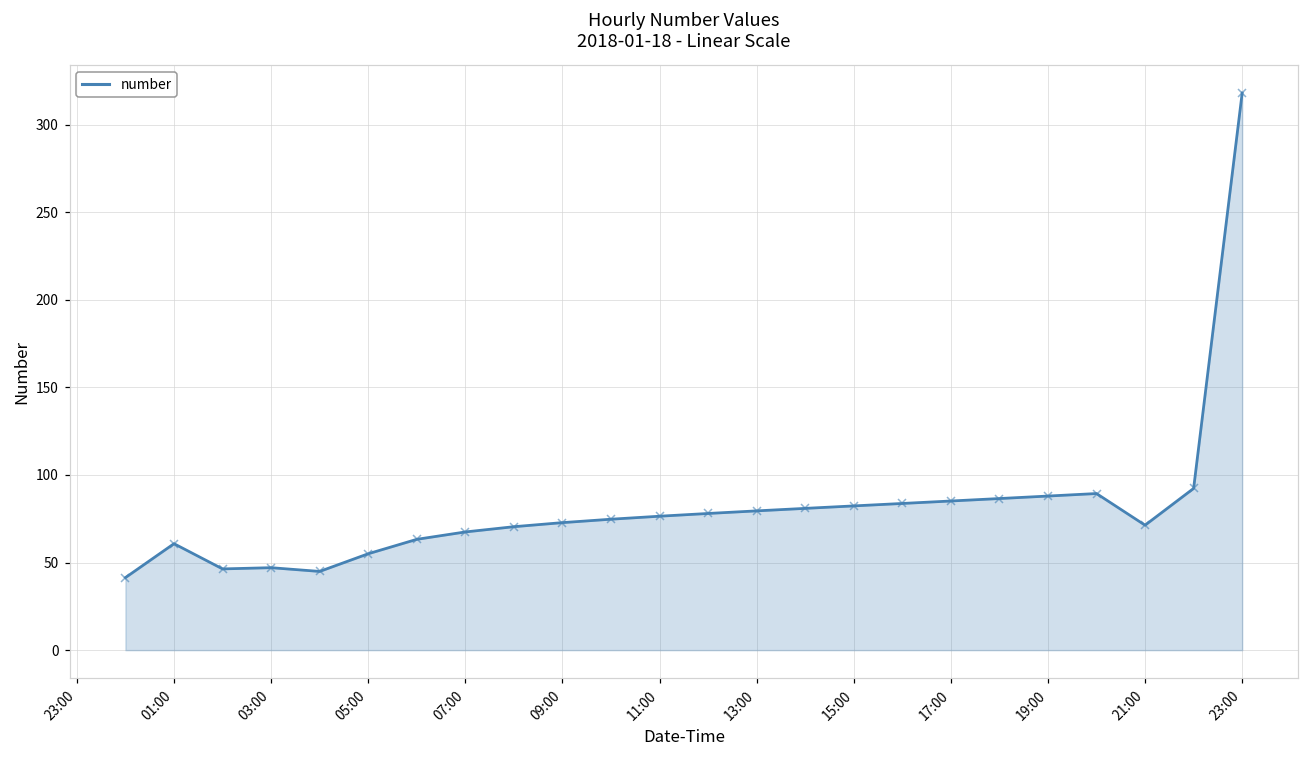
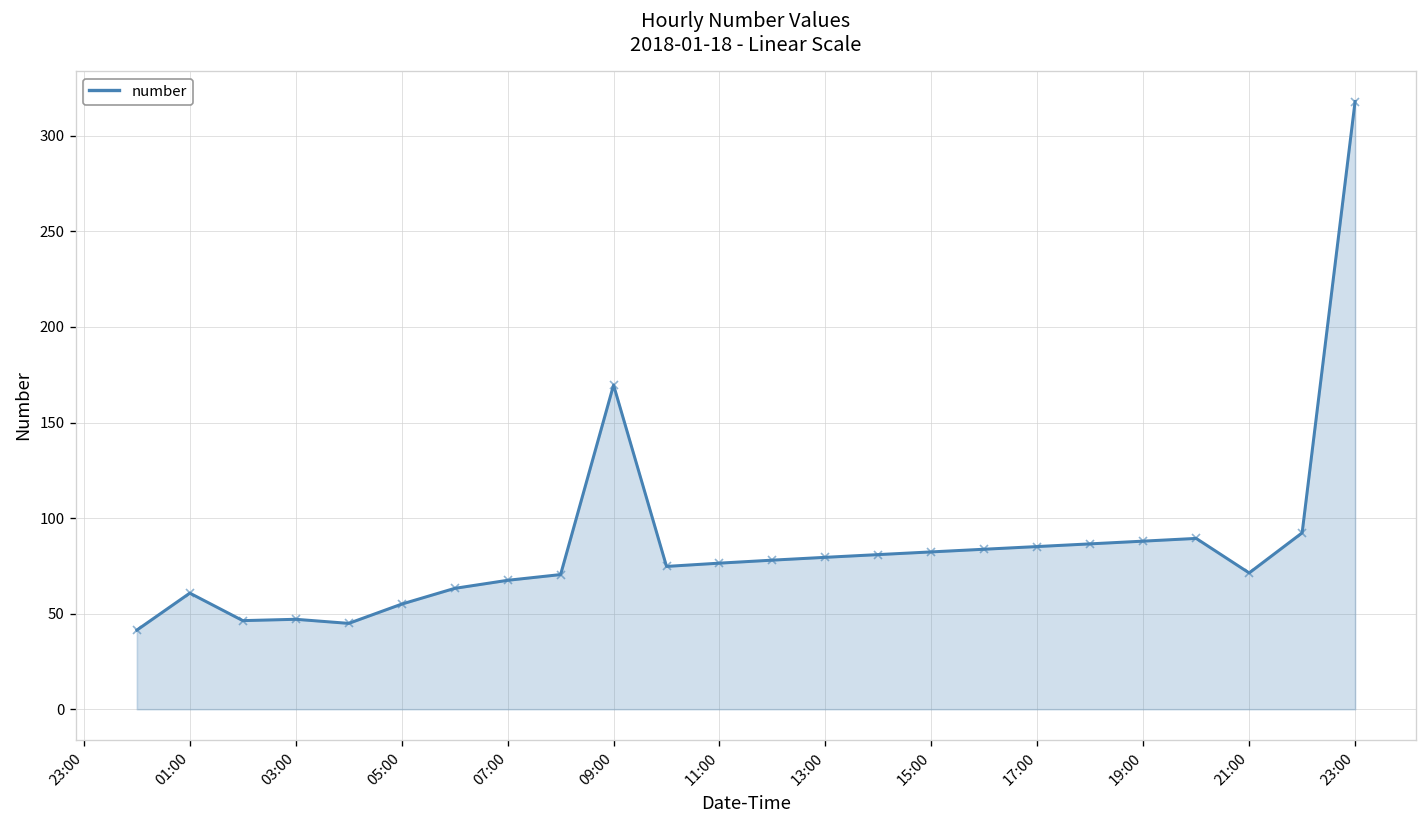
09:00: 73 -> 170
